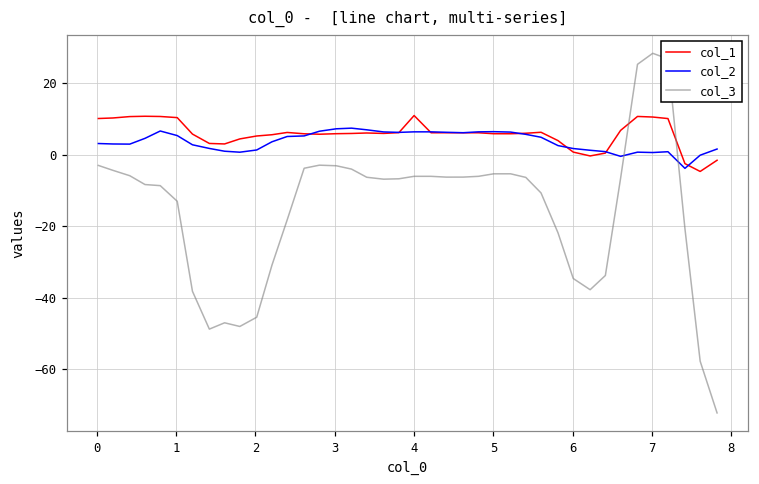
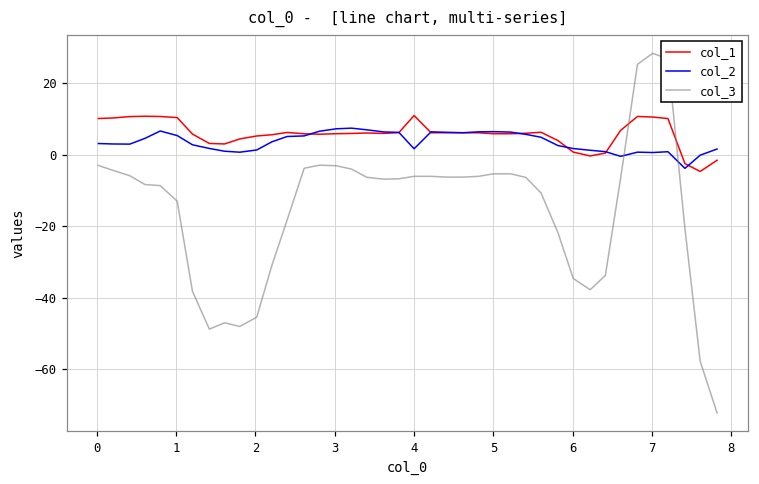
col_2, 4: 6 -> 2
